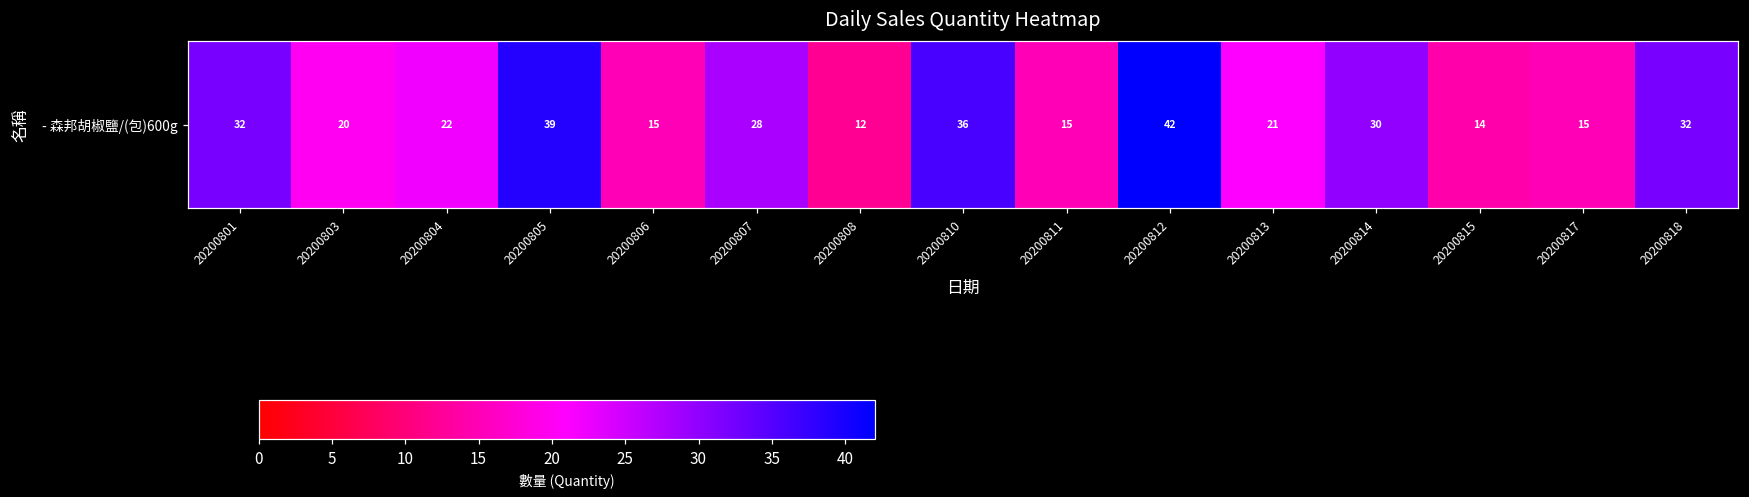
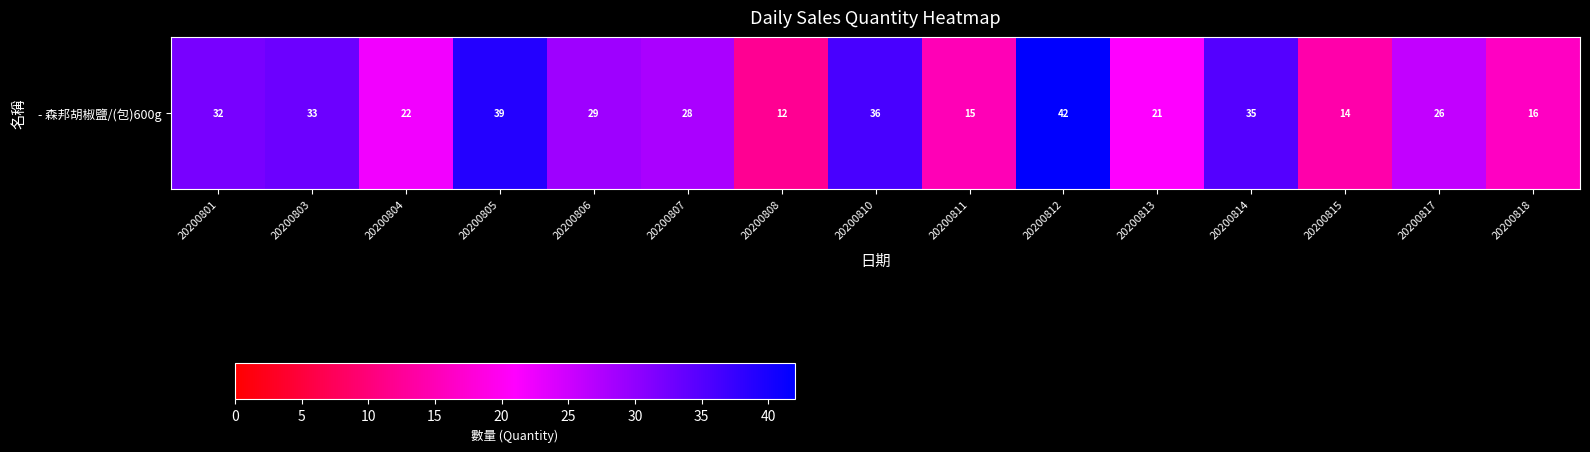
- 森邦胡椒鹽/(包)600g, 20200803: 20 -> 33
- 森邦胡椒鹽/(包)600g, 20200806: 15 -> 29
- 森邦胡椒鹽/(包)600g, 20200814: 30 -> 35
- 森邦胡椒鹽/(包)600g, 20200817: 15 -> 26
- 森邦胡椒鹽/(包)600g, 20200818: 32 -> 16
